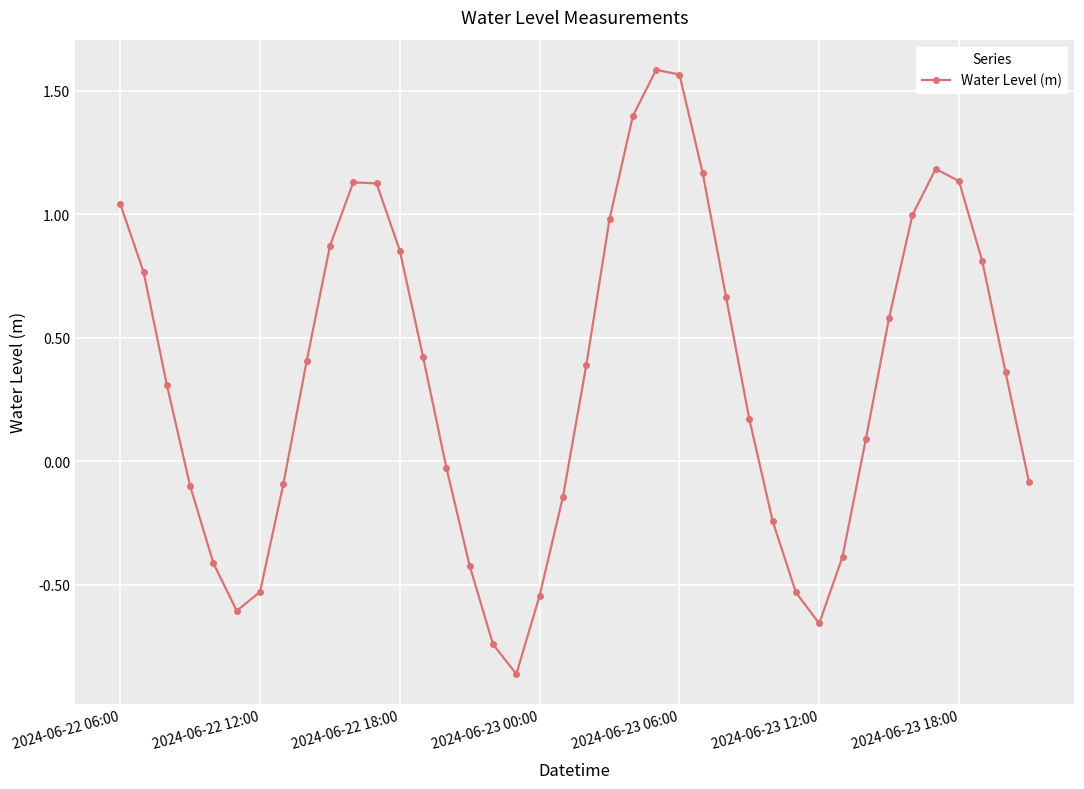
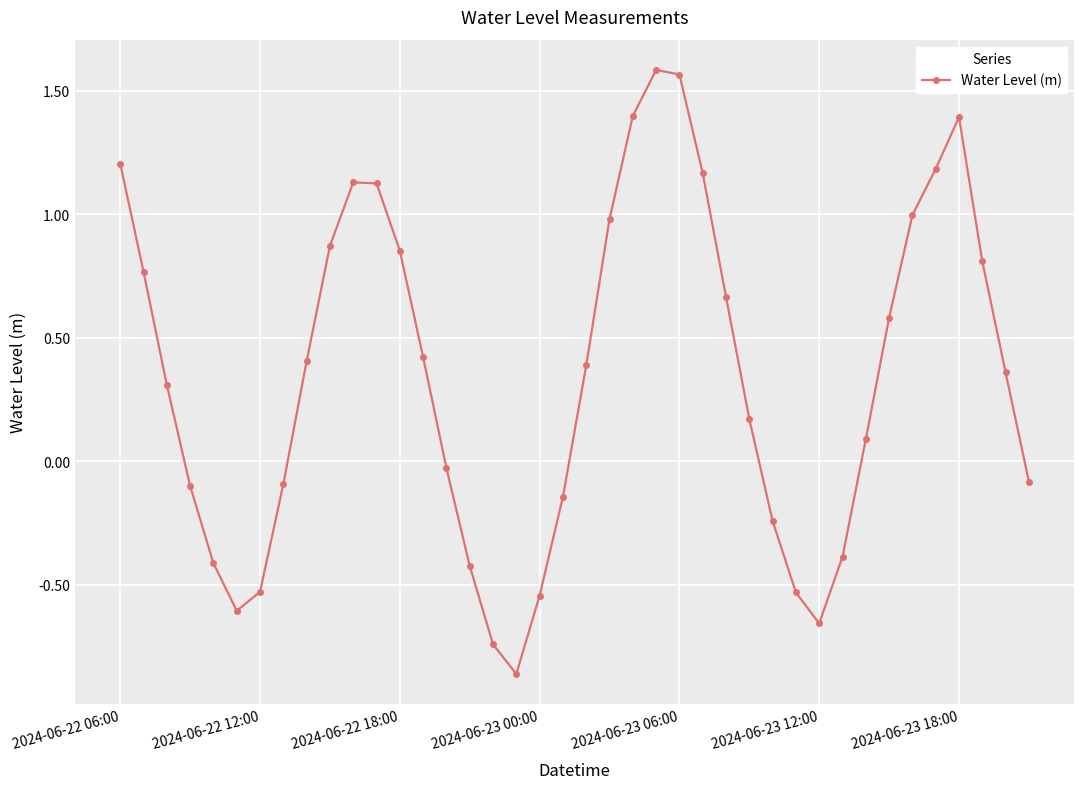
2024-06-22 06:00: 1.04 -> 1.20
2024-06-23 18:00: 1.13 -> 1.39
